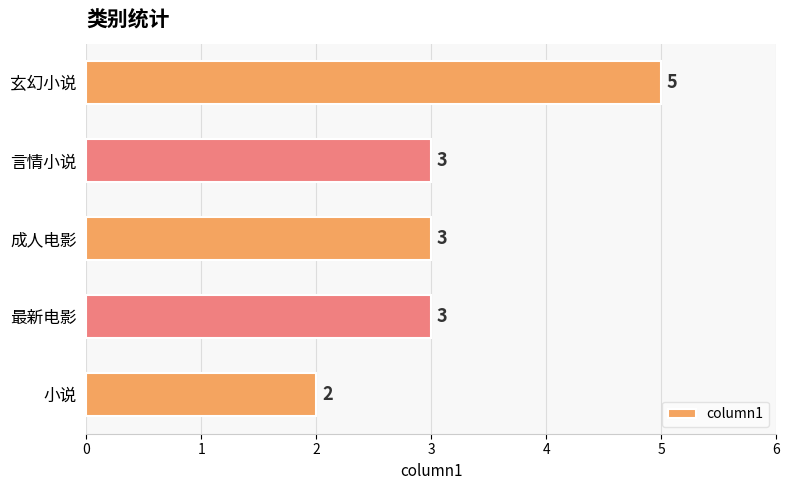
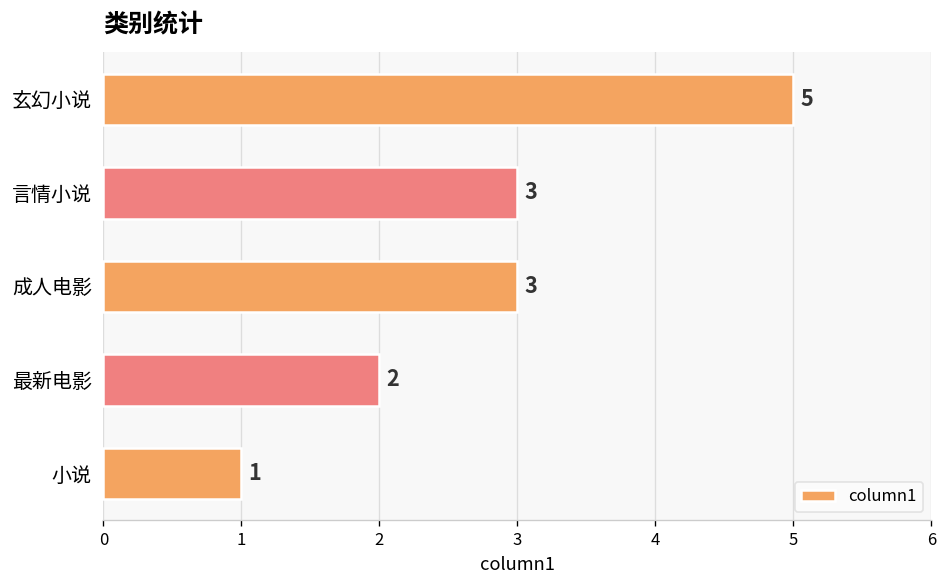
最新电影: 3 -> 2
小说: 2 -> 1
